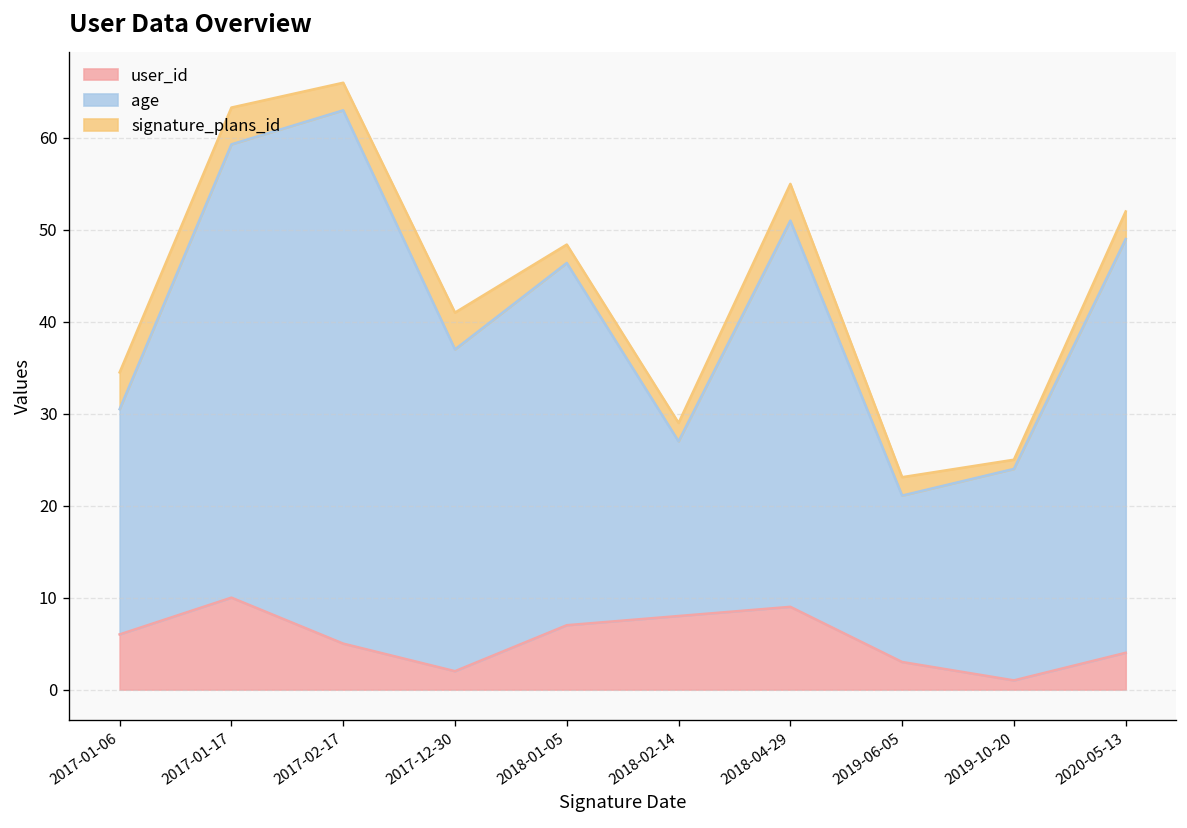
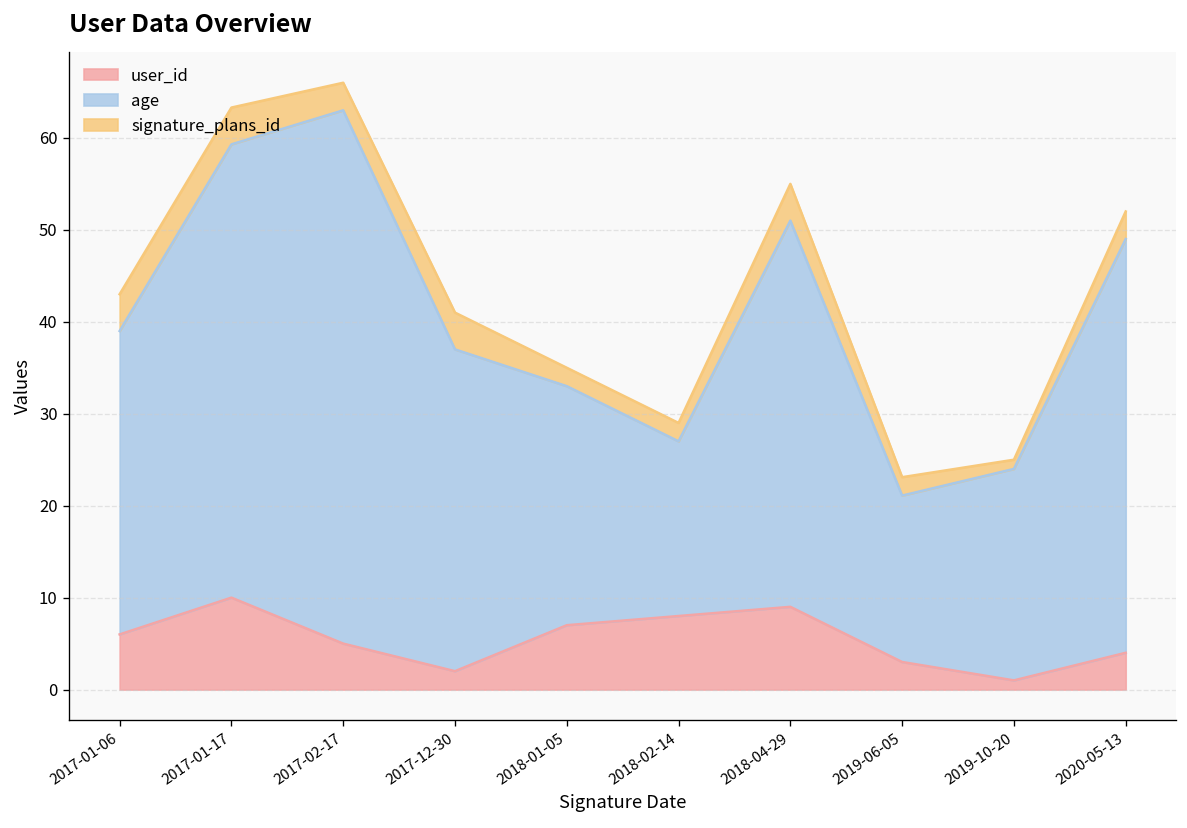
age, 2017-01-06: 25 -> 33
age, 2018-01-05: 39 -> 26
